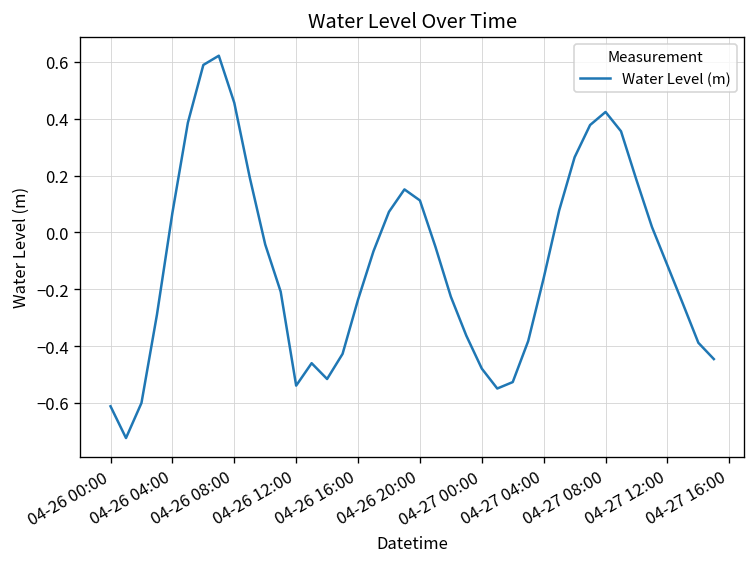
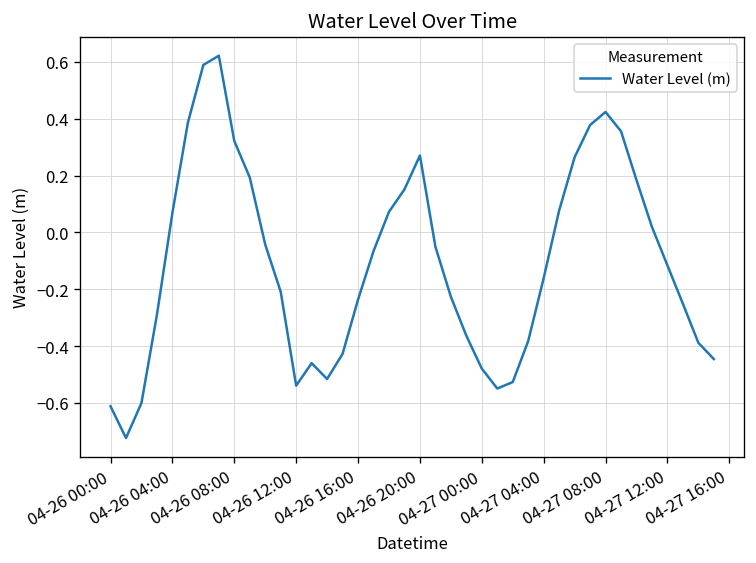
04-26 08:00: 0.46 -> 0.32
04-26 20:00: 0.11 -> 0.27
